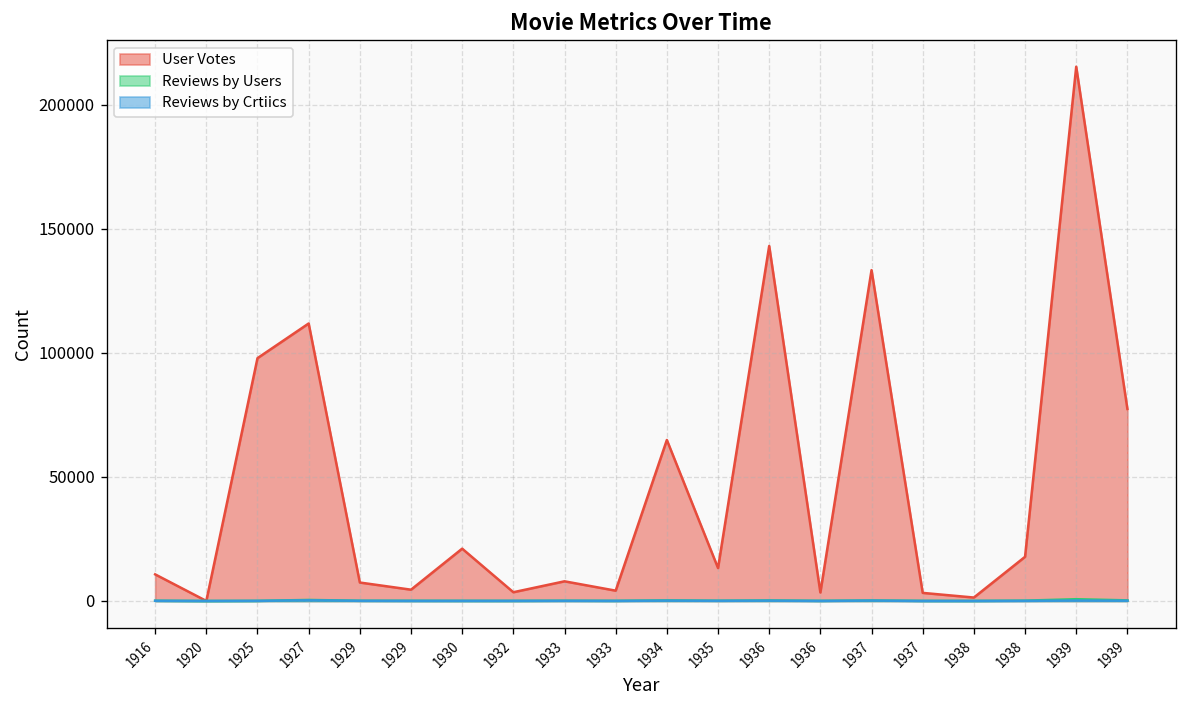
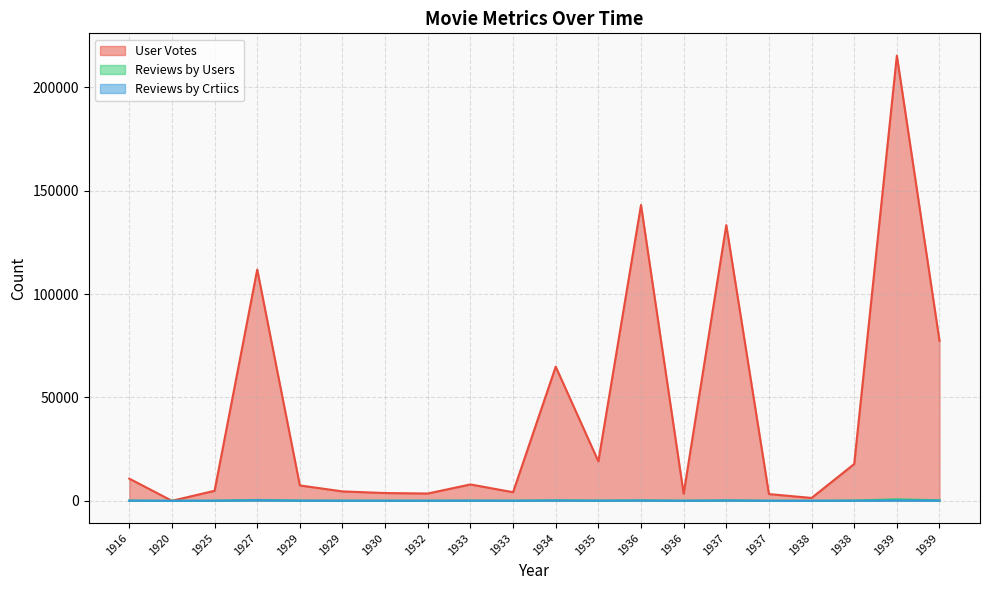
User Votes, 1925: 98000 -> 5000
User Votes, 1930: 21000 -> 4000
User Votes, 1935: 13000 -> 19000
